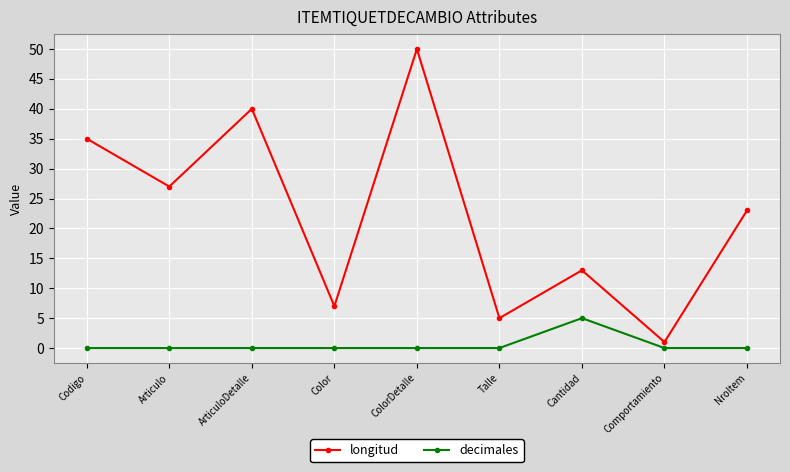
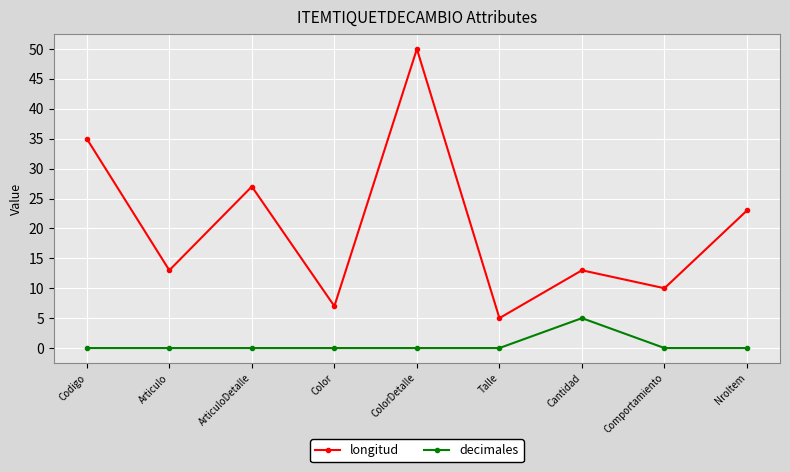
longitud, Articulo: 27 -> 13
longitud, ArticuloDetalle: 40 -> 27
longitud, Comportamiento: 1 -> 10
